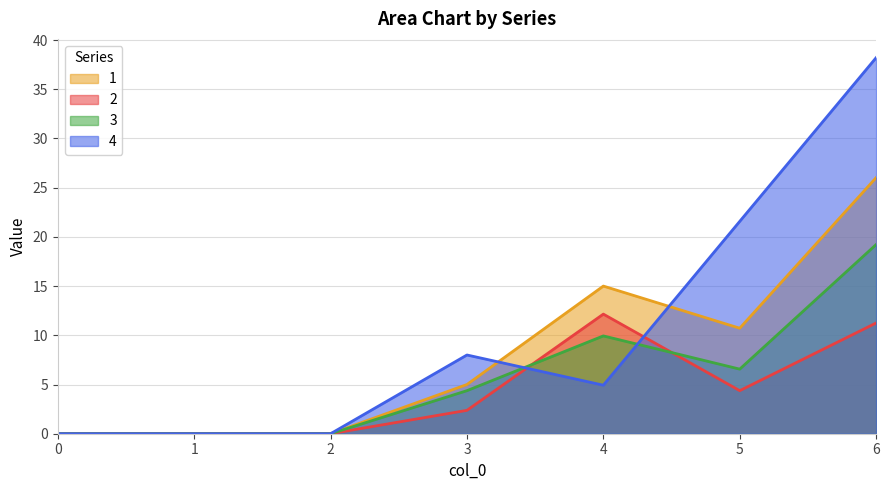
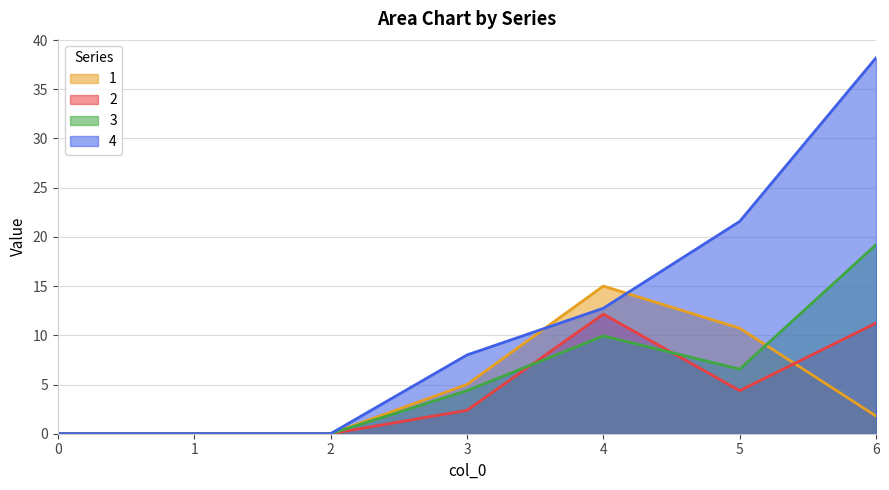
4, 4: 5 -> 13
1, 6: 26 -> 2
